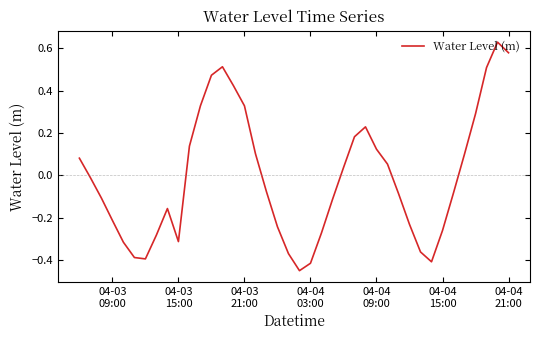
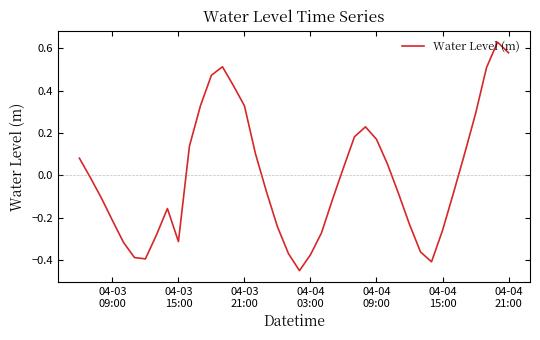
04-04 03:00: -0.42 -> -0.38
04-04 09:00: 0.12 -> 0.17
